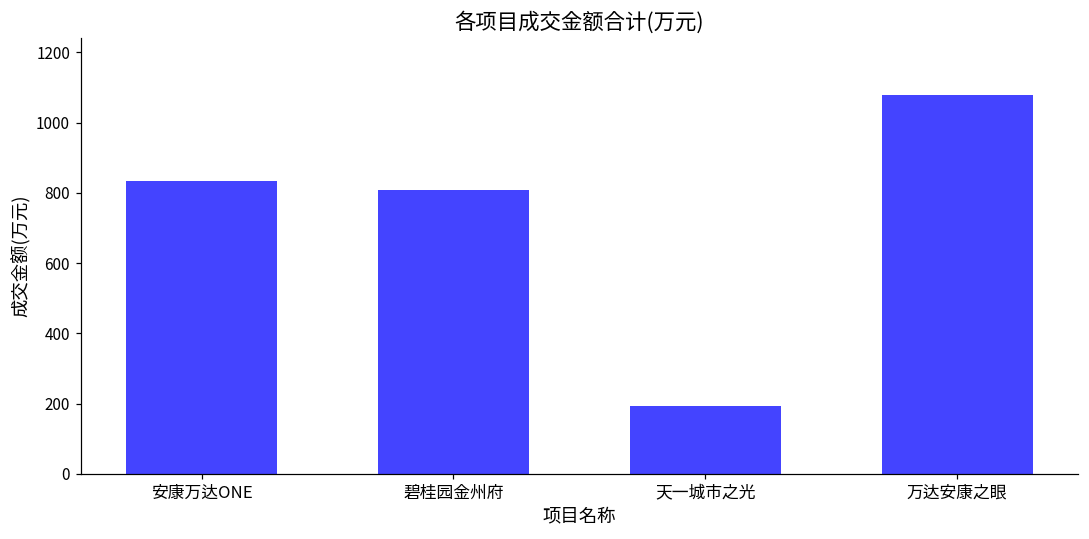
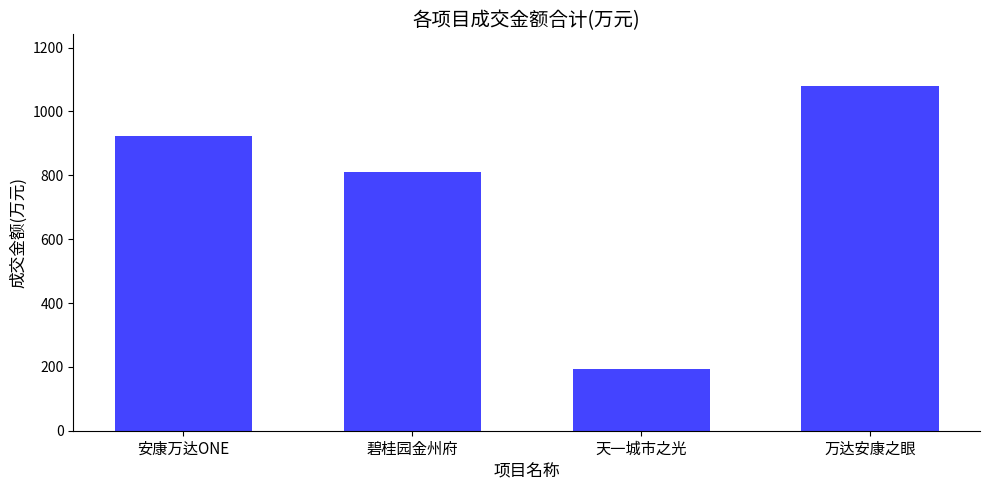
安康万达ONE: 830 -> 920
